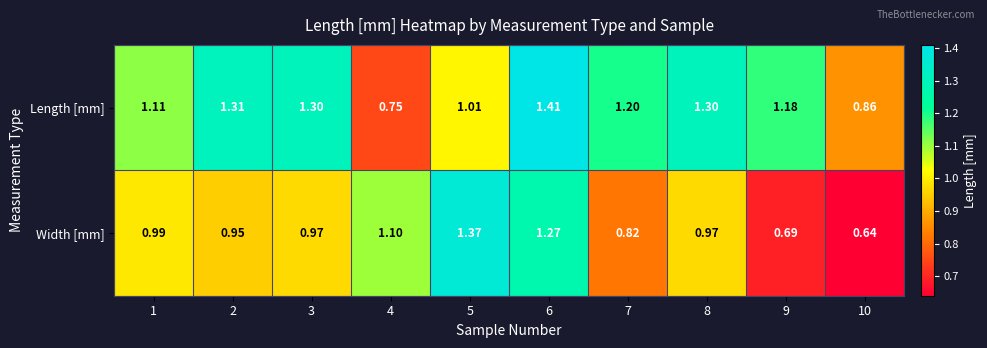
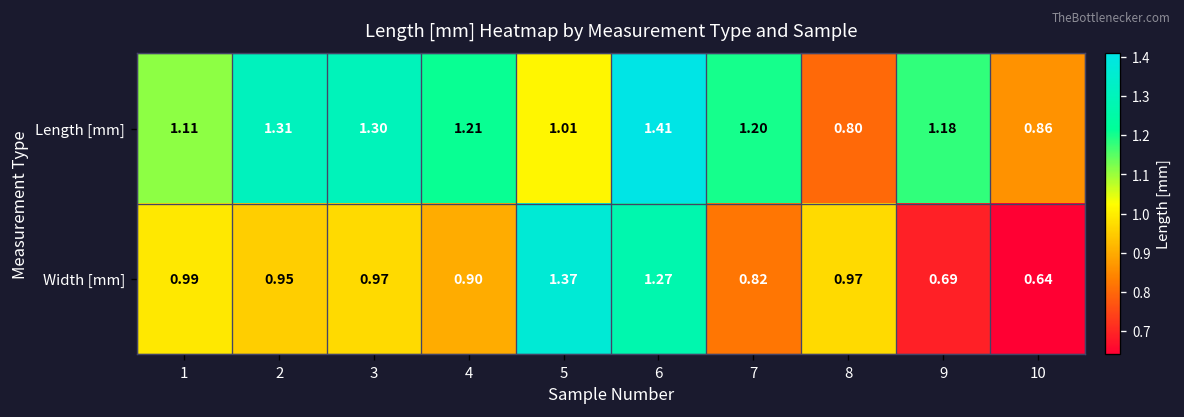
Length [mm], 4: 0.75 -> 1.21
Length [mm], 8: 1.30 -> 0.80
Width [mm], 4: 1.10 -> 0.90
